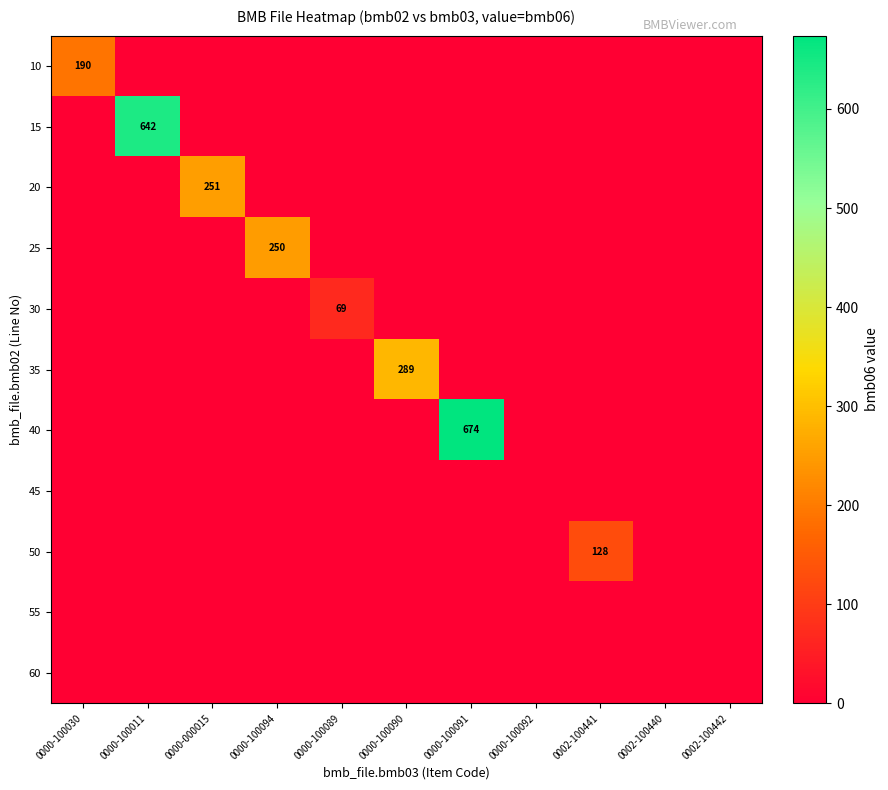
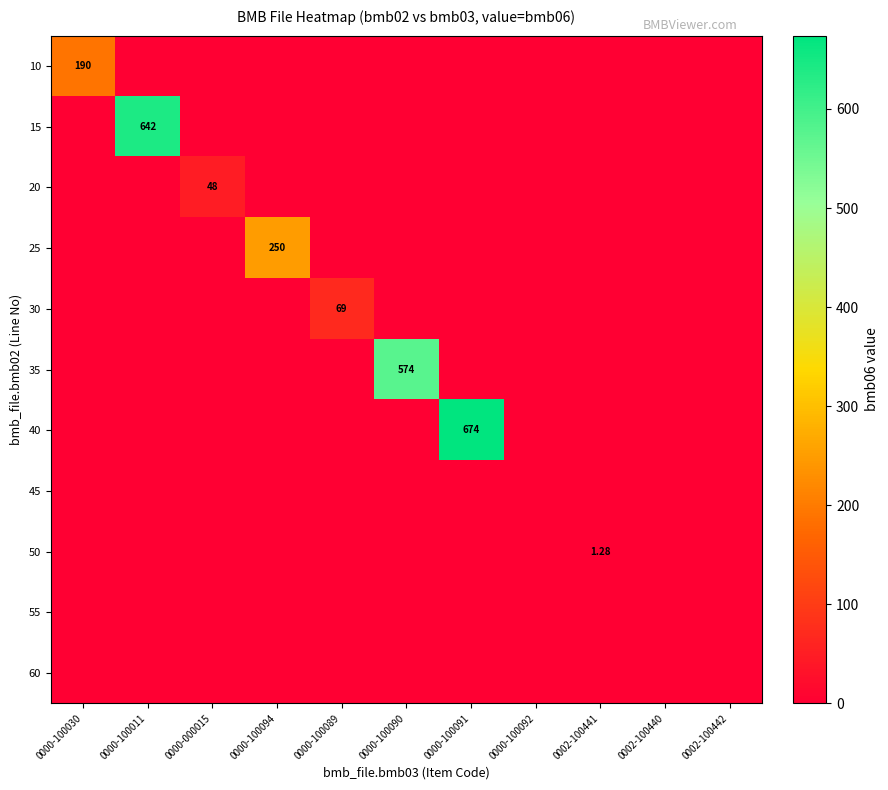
20, 0000-000015: 251 -> 48
35, 0000-100090: 289 -> 574
50, 0002-100441: 128 -> 1.28
